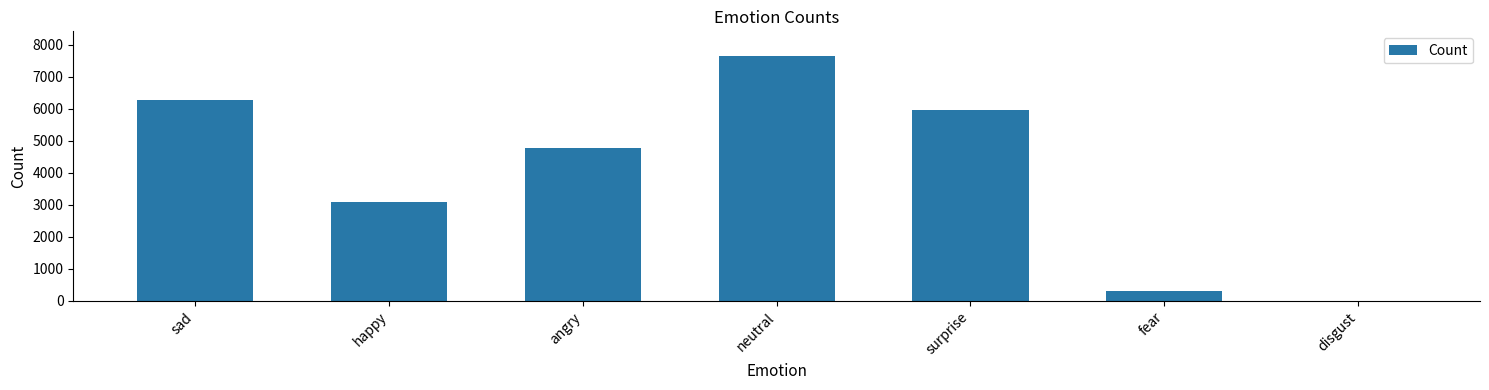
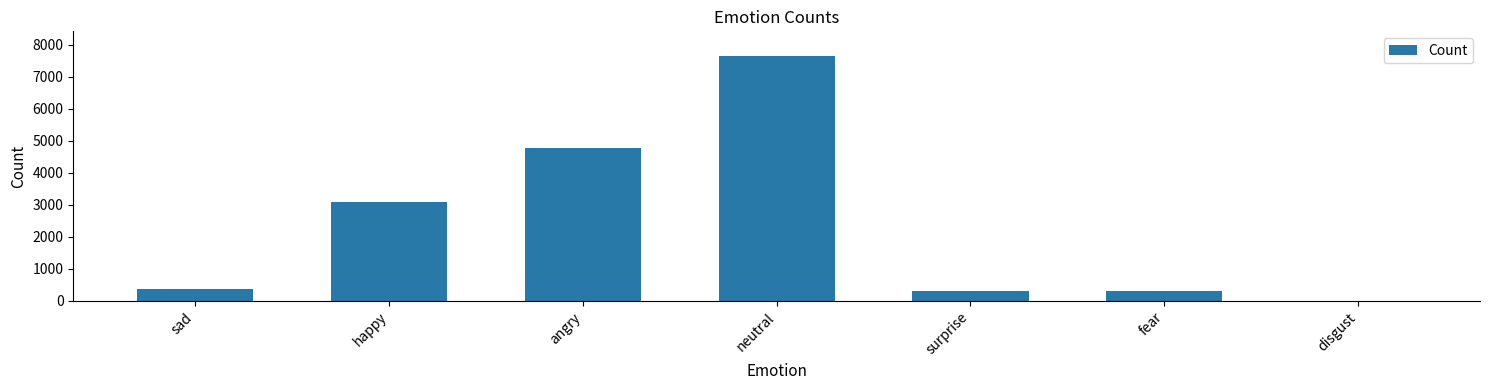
sad: 6300 -> 400
surprise: 6000 -> 300
